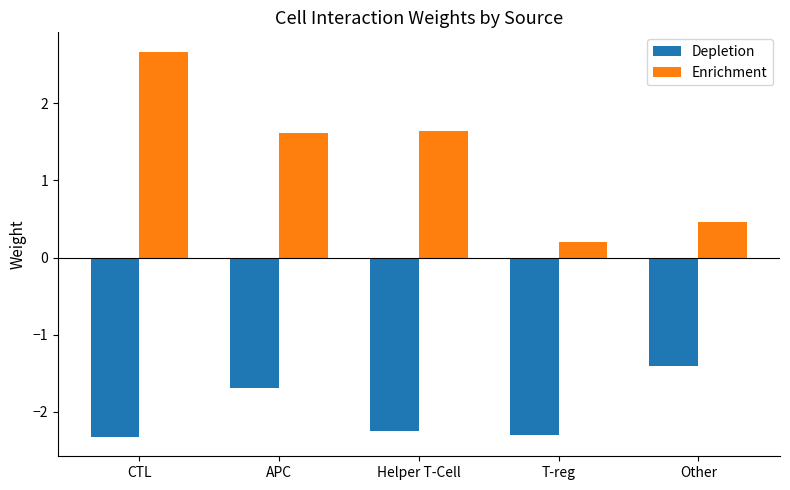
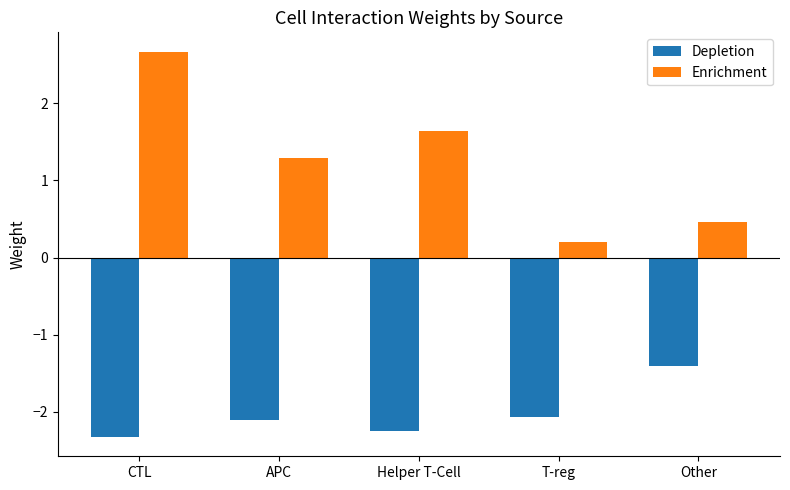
Depletion, APC: -1.7 -> -2.1
Enrichment, APC: 1.6 -> 1.3
Depletion, T-reg: -2.3 -> -2.1
